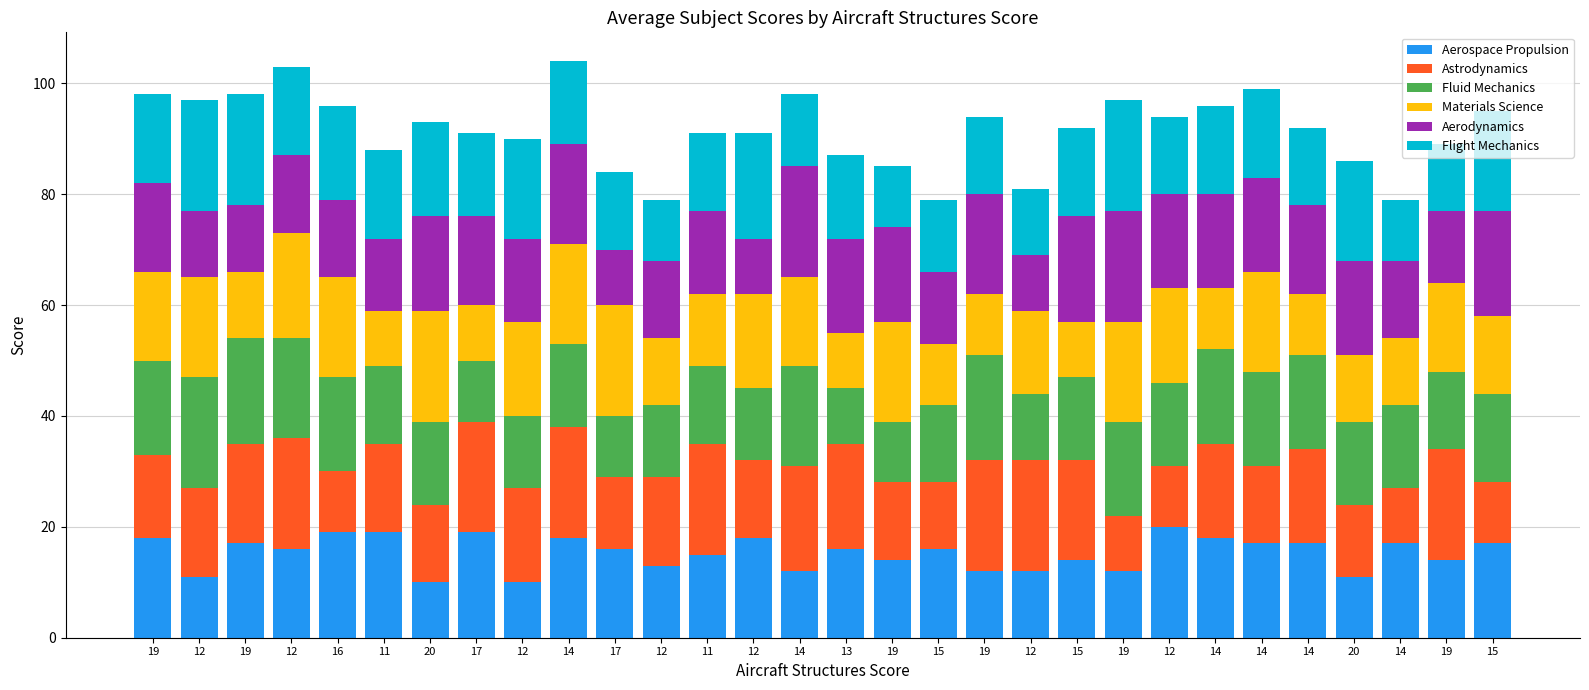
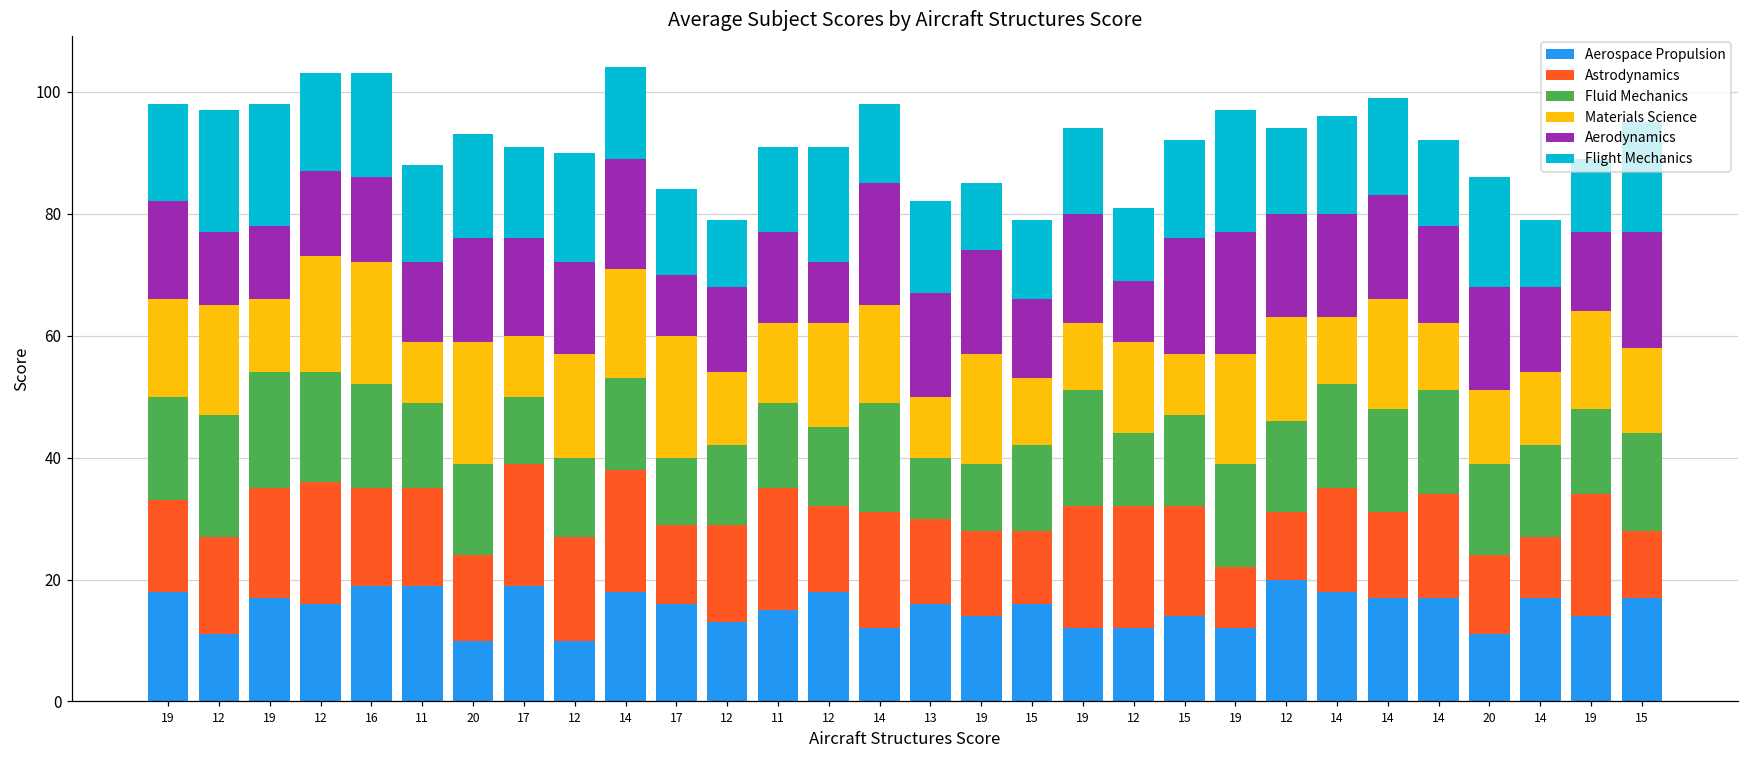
Astrodynamics, 16: 11 -> 16
Materials Science, 16: 18 -> 20
Astrodynamics, 13: 19 -> 14
